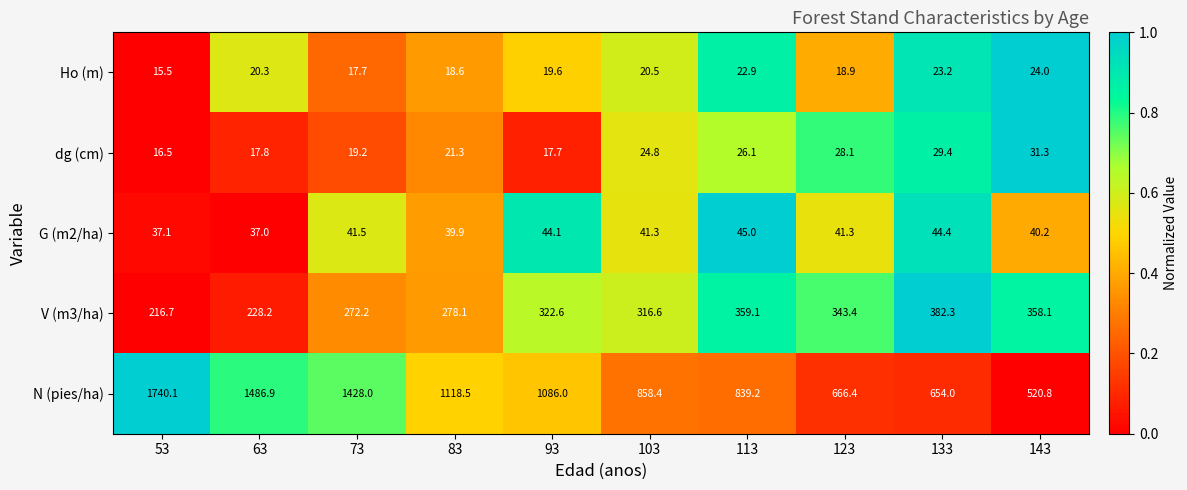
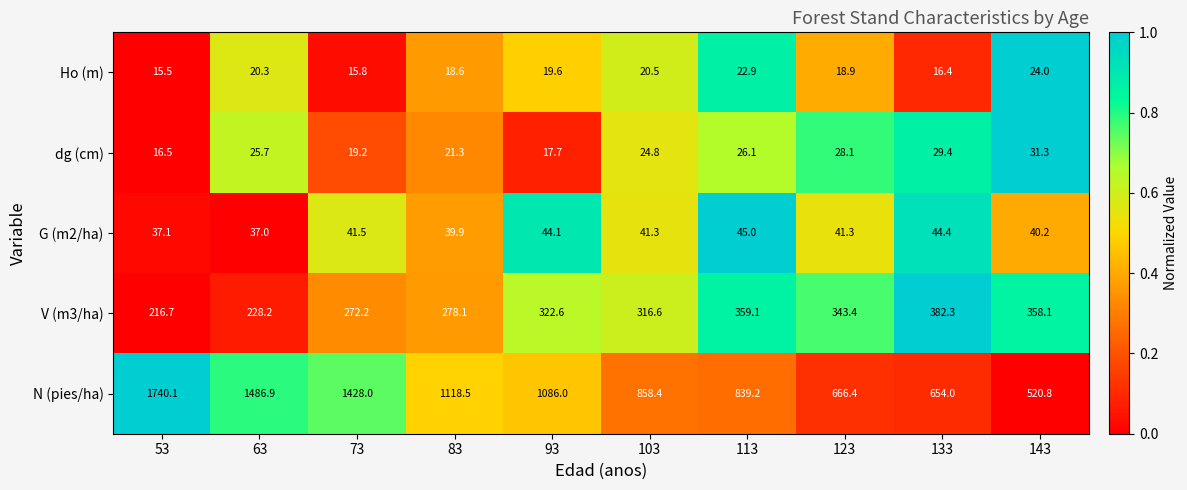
Ho (m), 73: 17.7 -> 15.8
Ho (m), 133: 23.2 -> 16.4
dg (cm), 63: 17.8 -> 25.7
